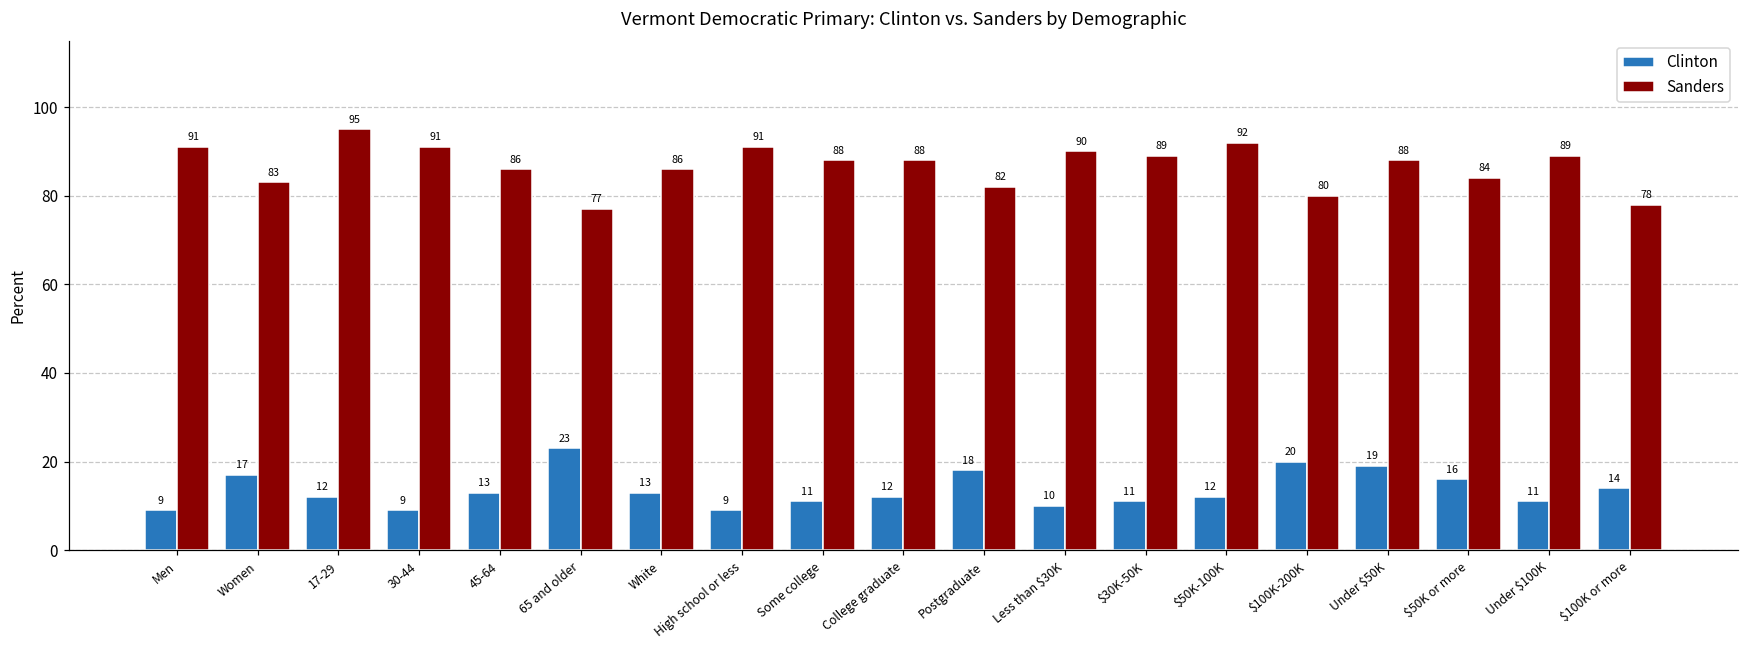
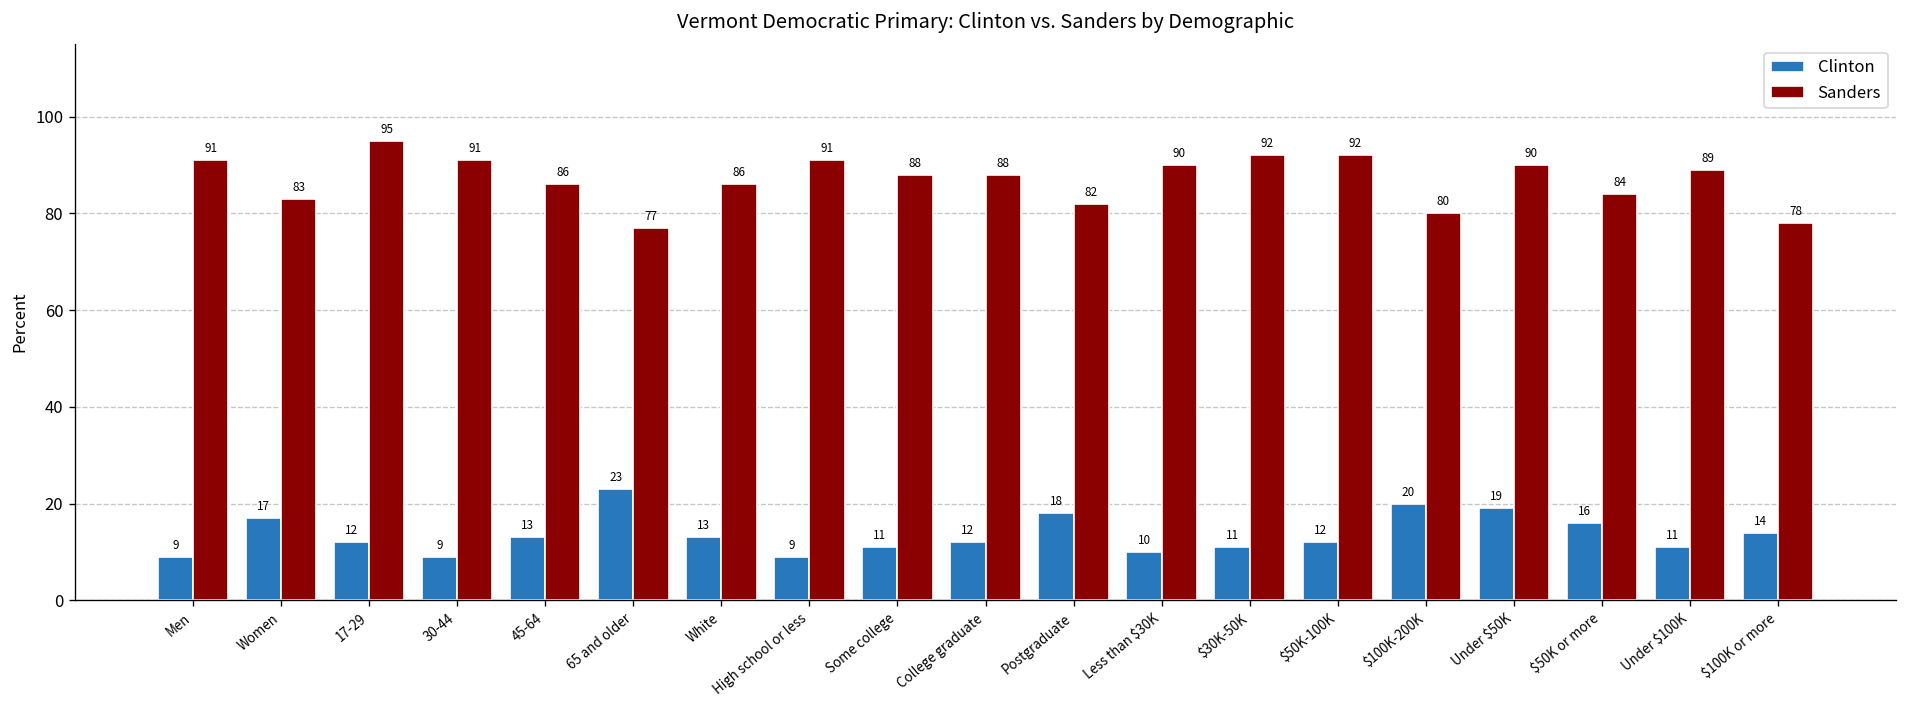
Sanders, $30K-50K: 89 -> 92
Sanders, Under $50K: 88 -> 90
